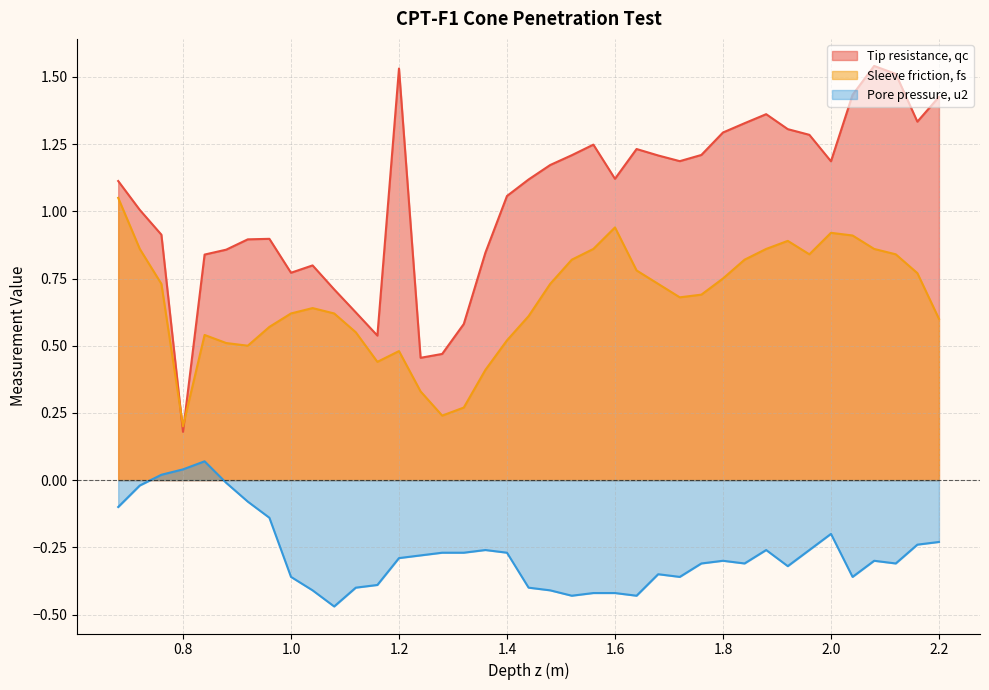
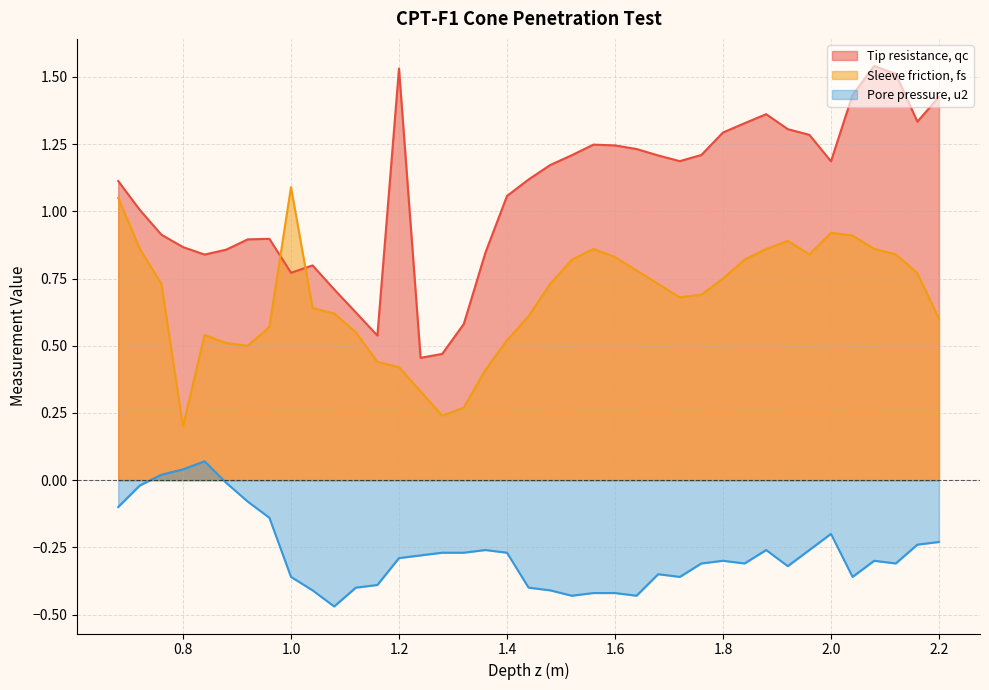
Tip resistance, qc, 0.8: 0.18 -> 0.87
Sleeve friction, fs, 1.0: 0.62 -> 1.09
Sleeve friction, fs, 1.2: 0.48 -> 0.42
Tip resistance, qc, 1.6: 1.12 -> 1.25
Sleeve friction, fs, 1.6: 0.94 -> 0.83
